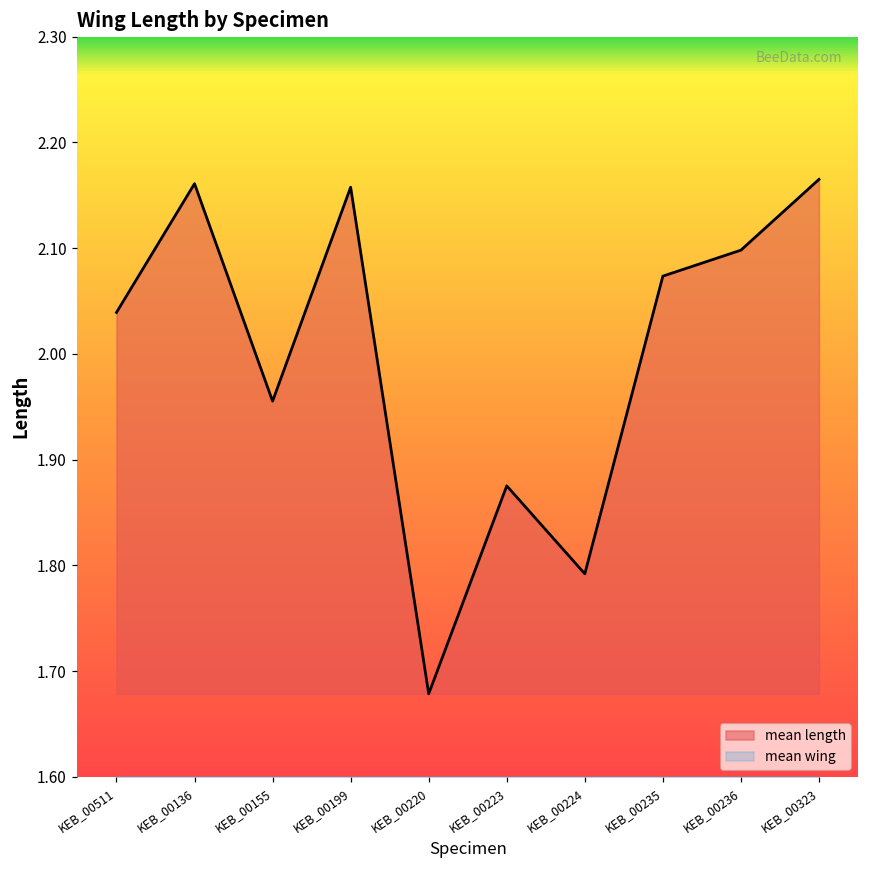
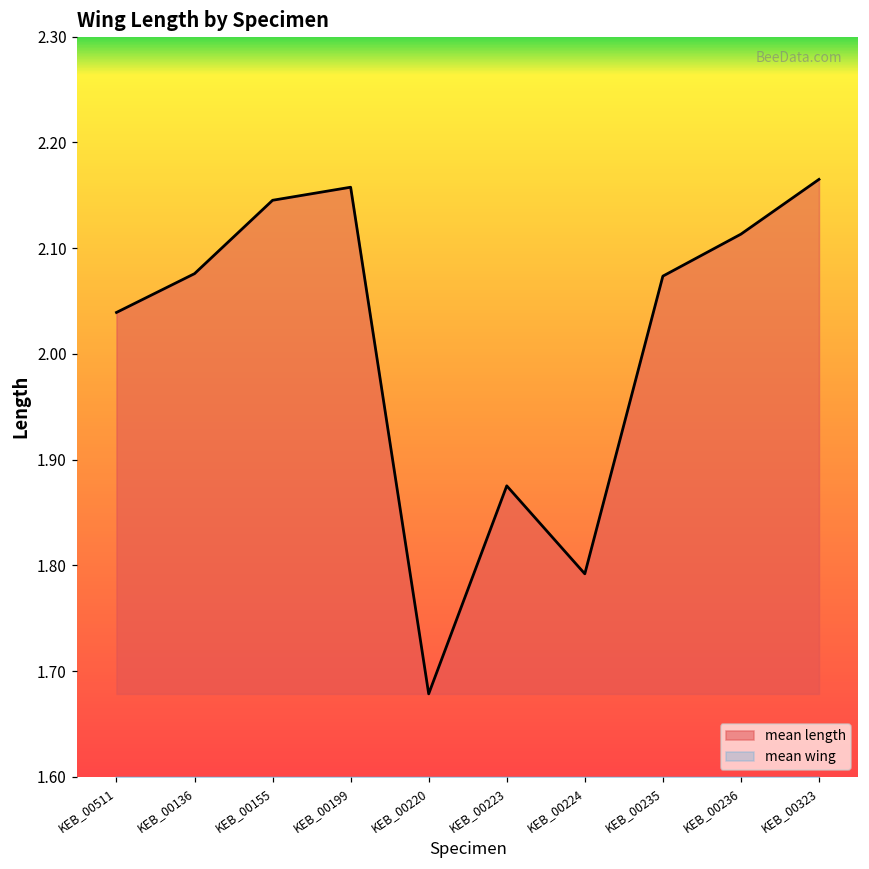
mean length, KEB_00136: 2.16 -> 2.08
mean length, KEB_00155: 1.96 -> 2.15
mean length, KEB_00236: 2.10 -> 2.11
